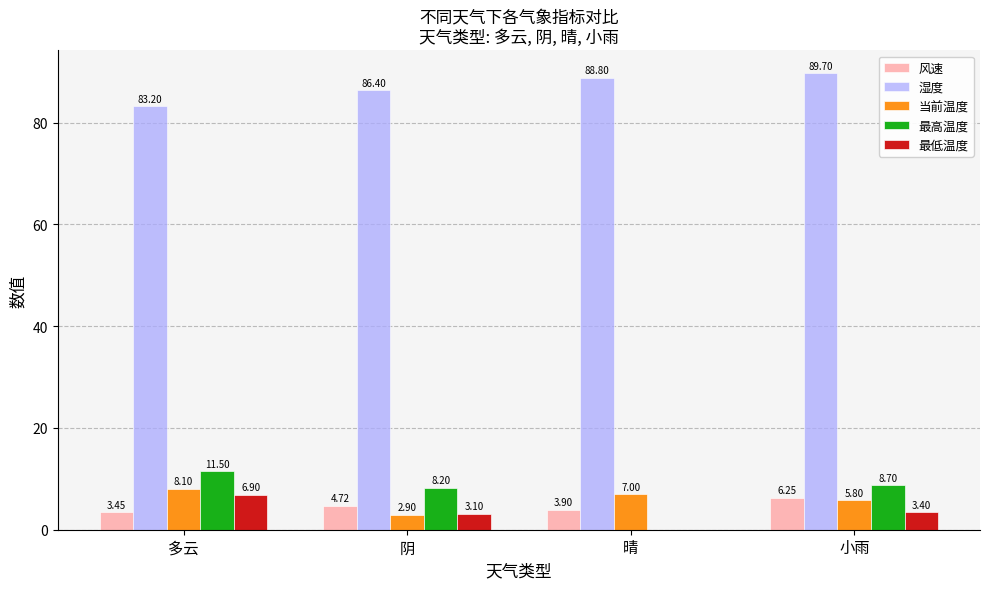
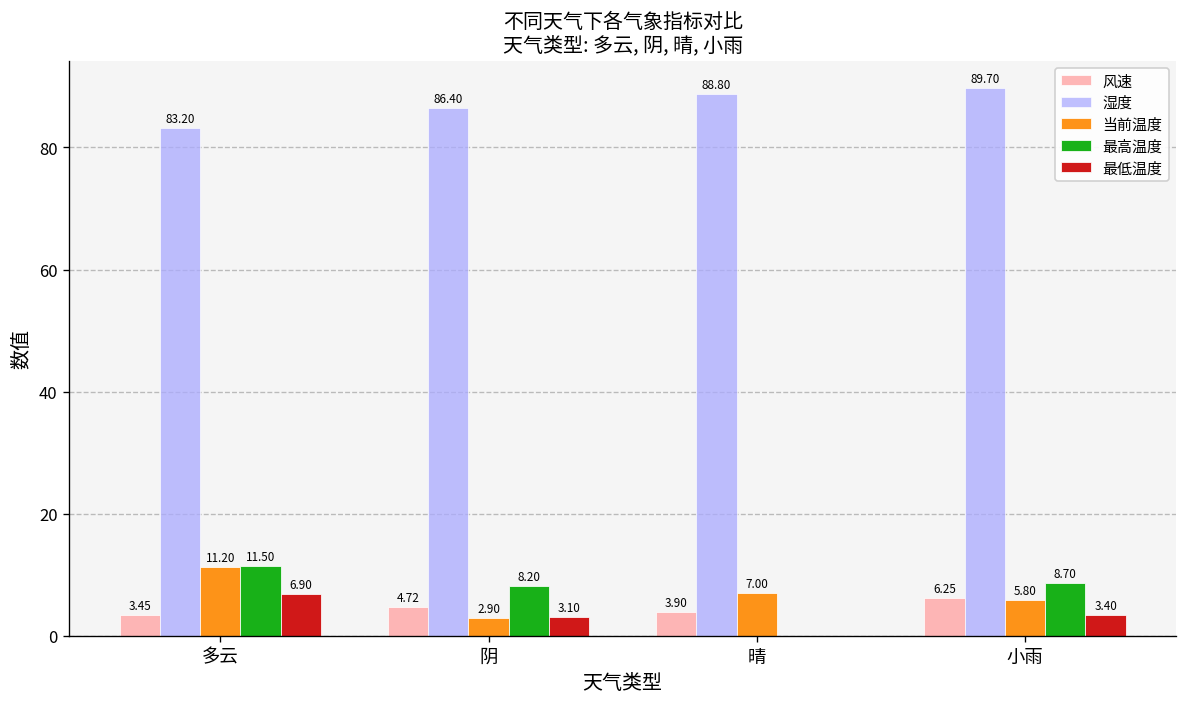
当前温度, 多云: 8.10 -> 11.20
